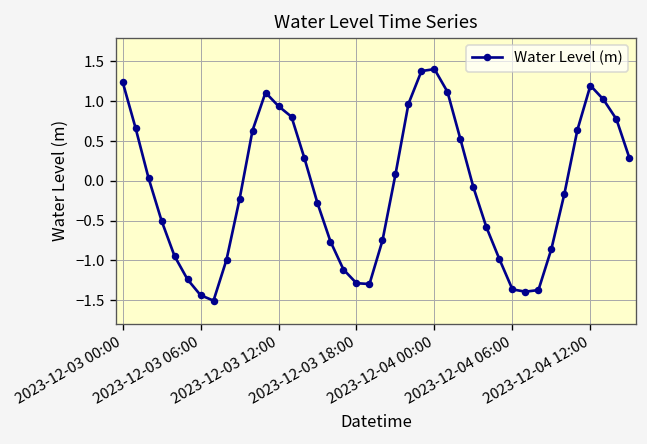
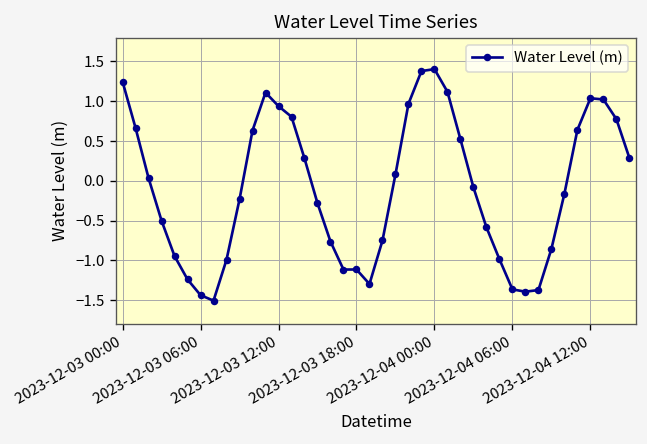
2023-12-03 18:00: -1.3 -> -1.1
2023-12-04 12:00: 1.2 -> 1.0
